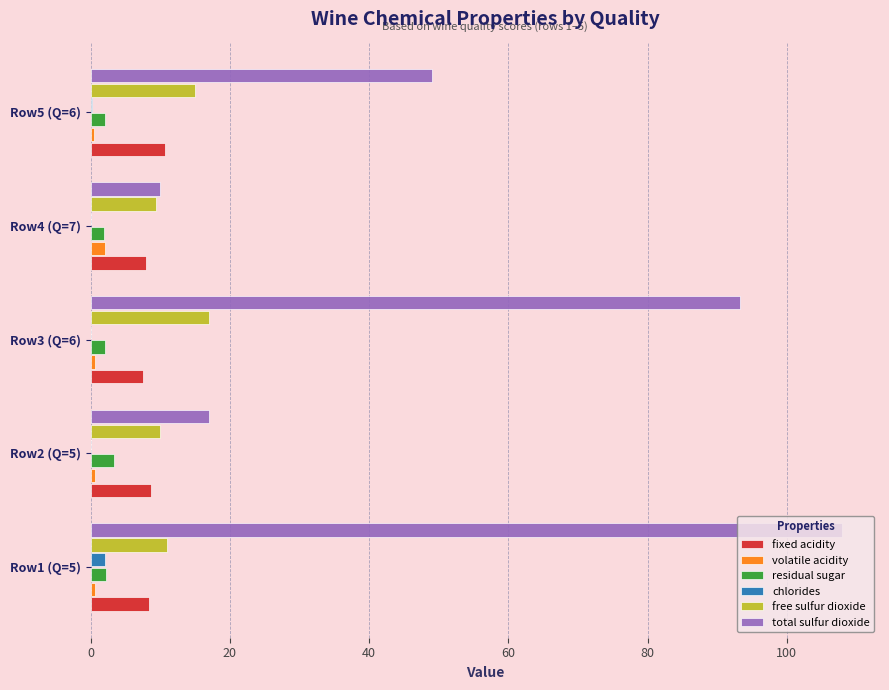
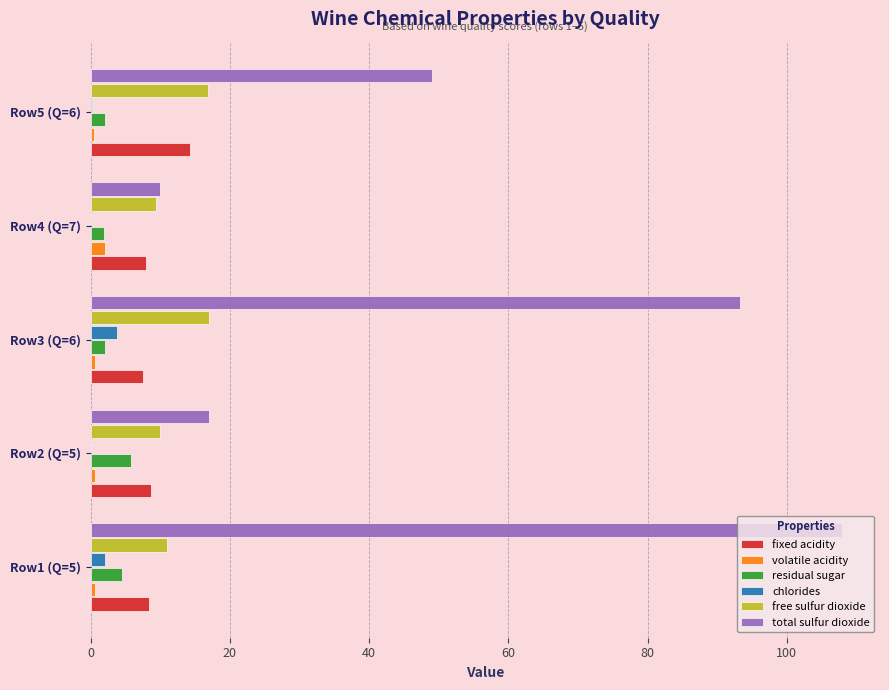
free sulfur dioxide, Row5 (Q=6): 15 -> 17
fixed acidity, Row5 (Q=6): 11 -> 14
chlorides, Row3 (Q=6): 0 -> 4
residual sugar, Row2 (Q=5): 3 -> 6
residual sugar, Row1 (Q=5): 2 -> 5
